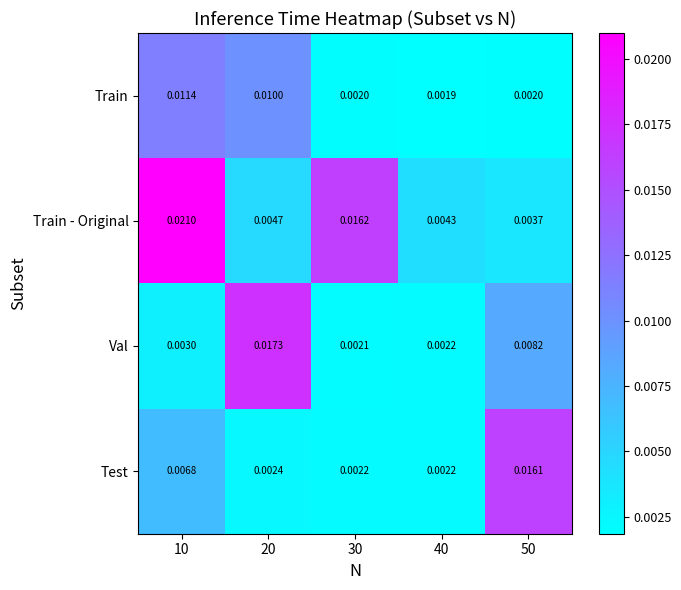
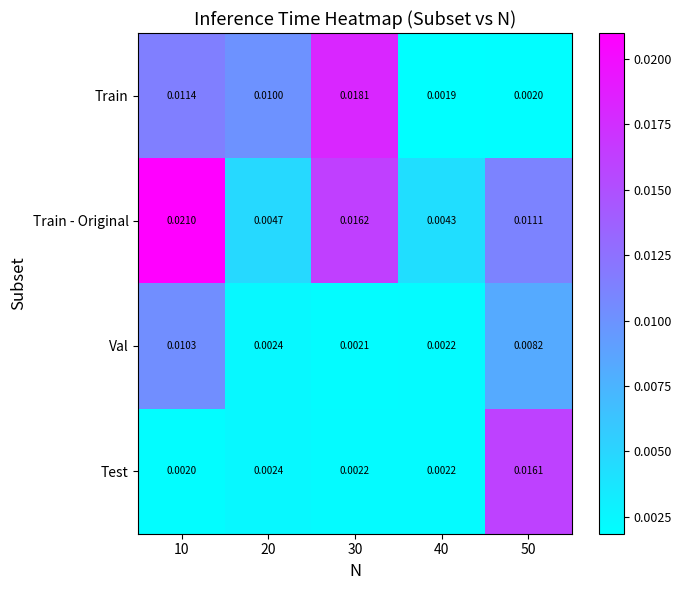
Train, 30: 0.0020 -> 0.0181
Train - Original, 50: 0.0037 -> 0.0111
Val, 10: 0.0030 -> 0.0103
Val, 20: 0.0173 -> 0.0024
Test, 10: 0.0068 -> 0.0020
